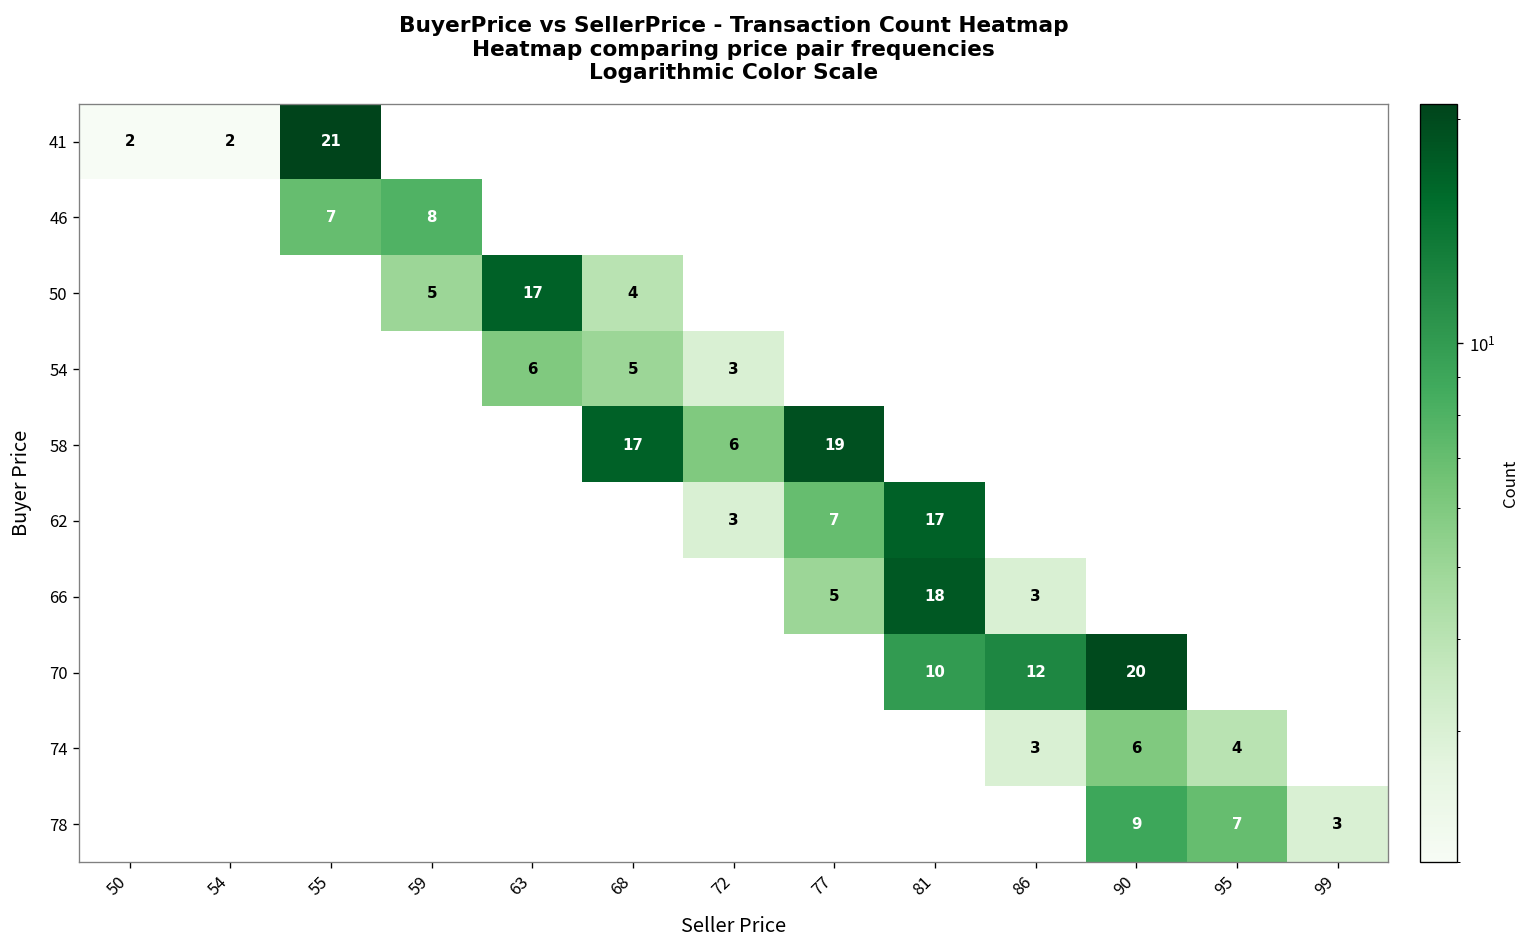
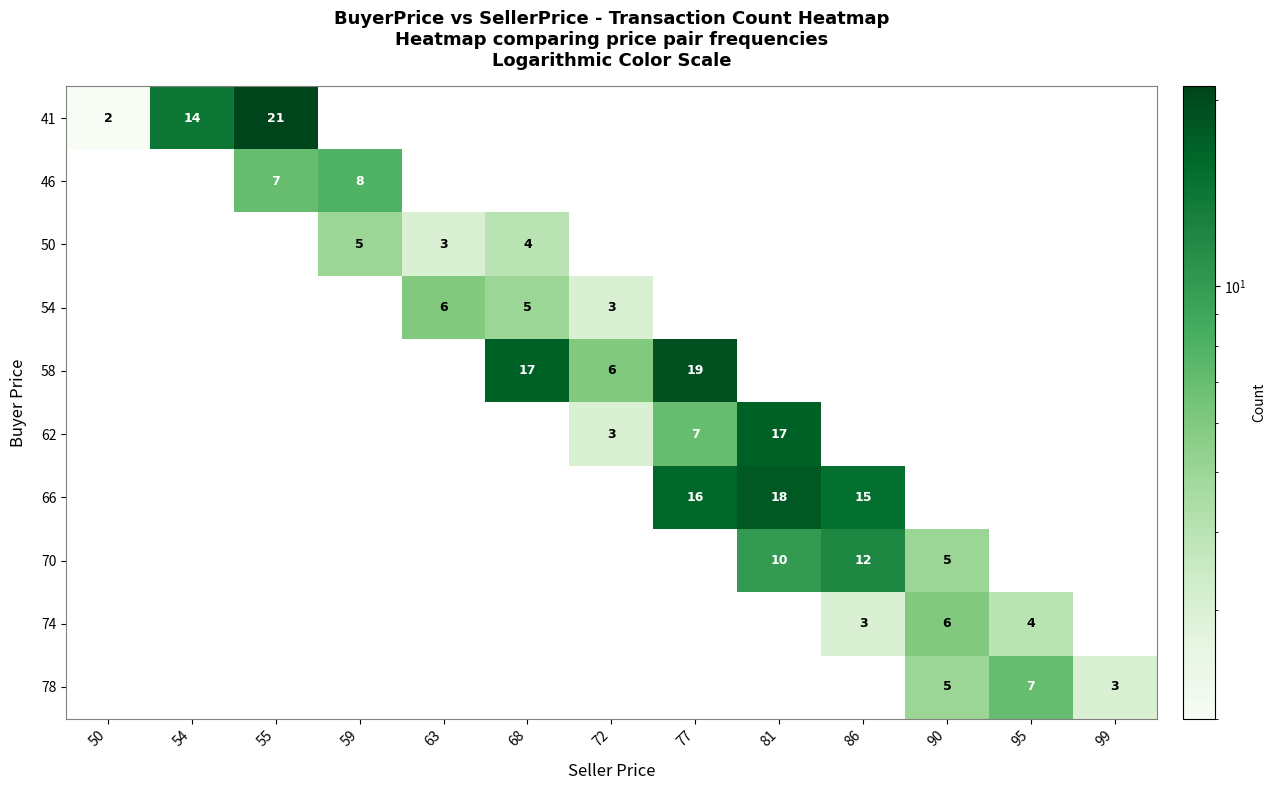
41, 54: 2 -> 14
50, 63: 17 -> 3
66, 77: 5 -> 16
66, 86: 3 -> 15
70, 90: 20 -> 5
78, 90: 9 -> 5
